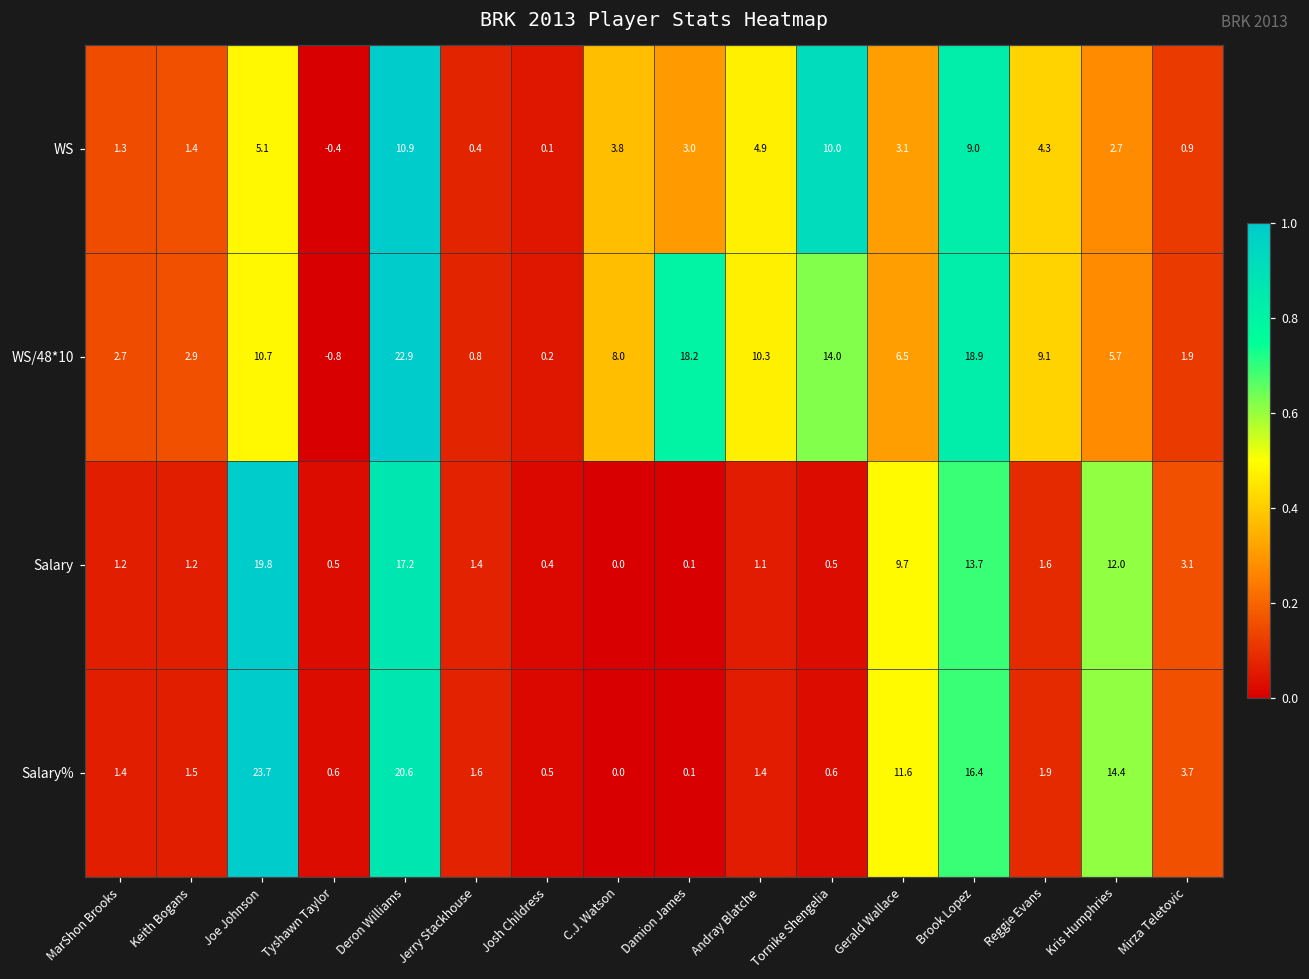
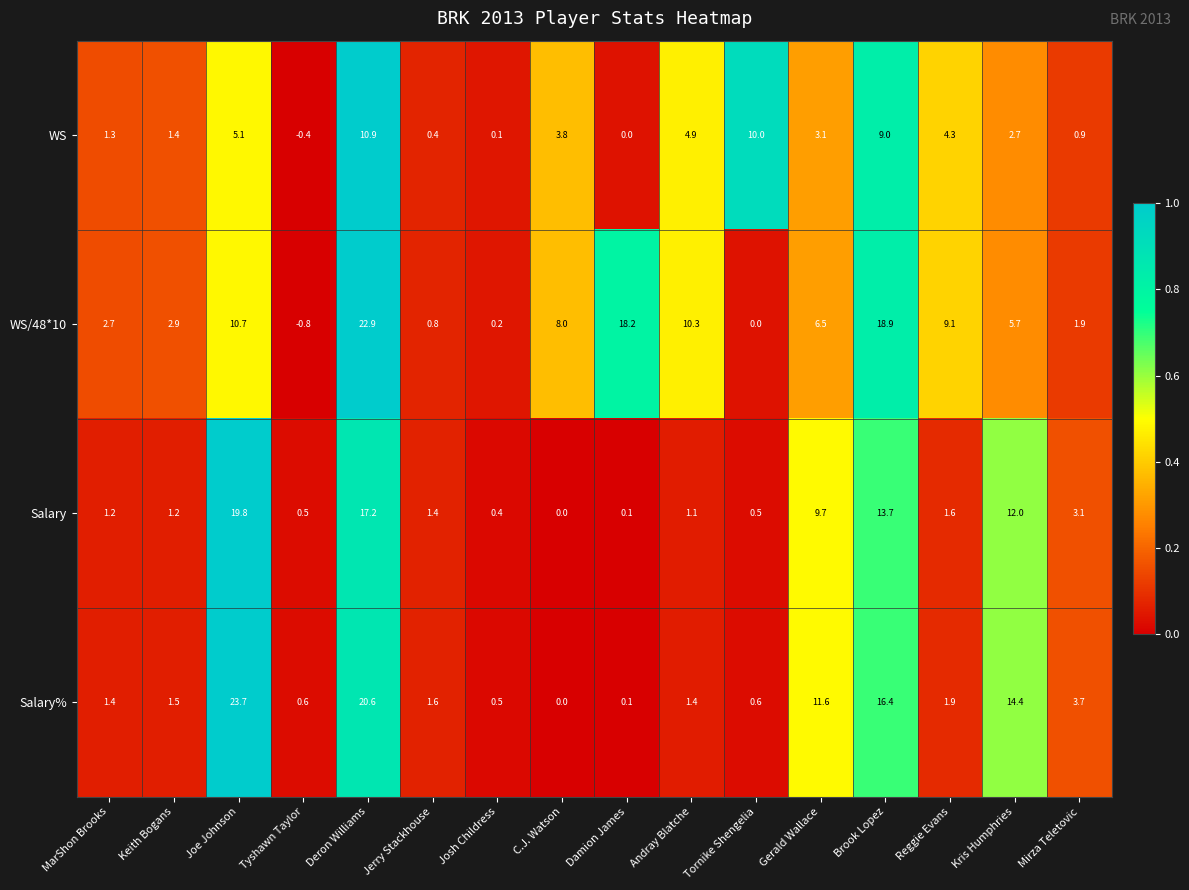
WS, Damion James: 3.0 -> 0.0
WS/48*10, Tornike Shengelia: 14.0 -> 0.0
